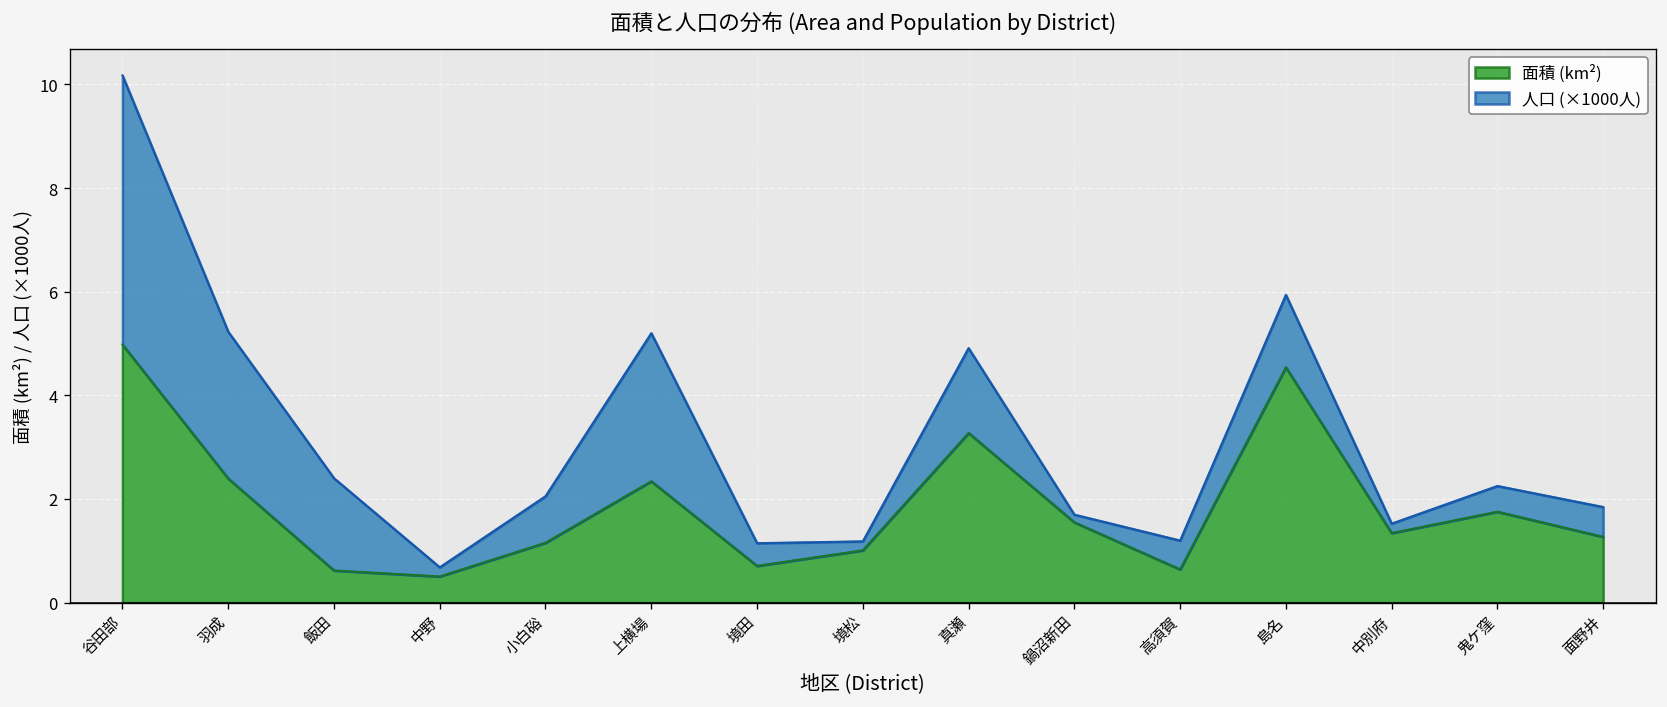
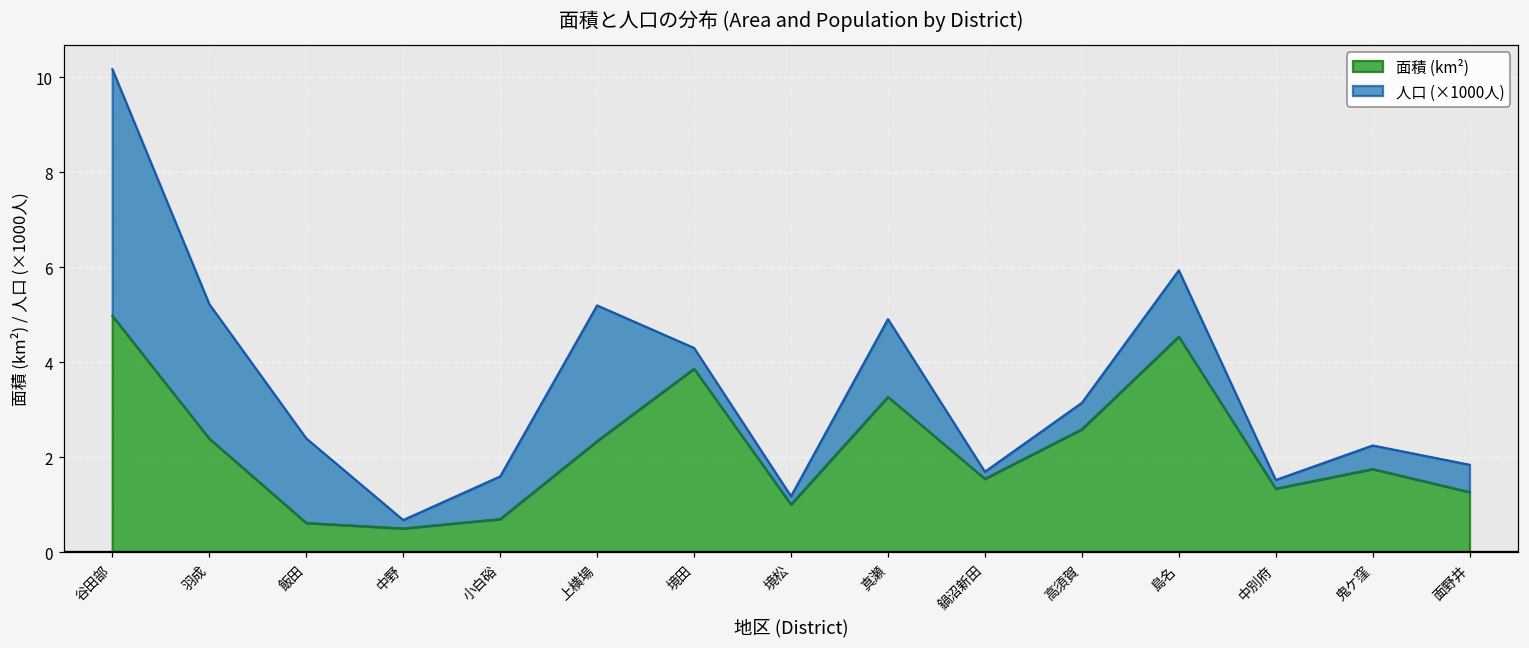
面積 (km²), 小白硲: 1.2 -> 0.7
面積 (km²), 境田: 0.7 -> 3.9
面積 (km²), 高須賀: 0.6 -> 2.6
